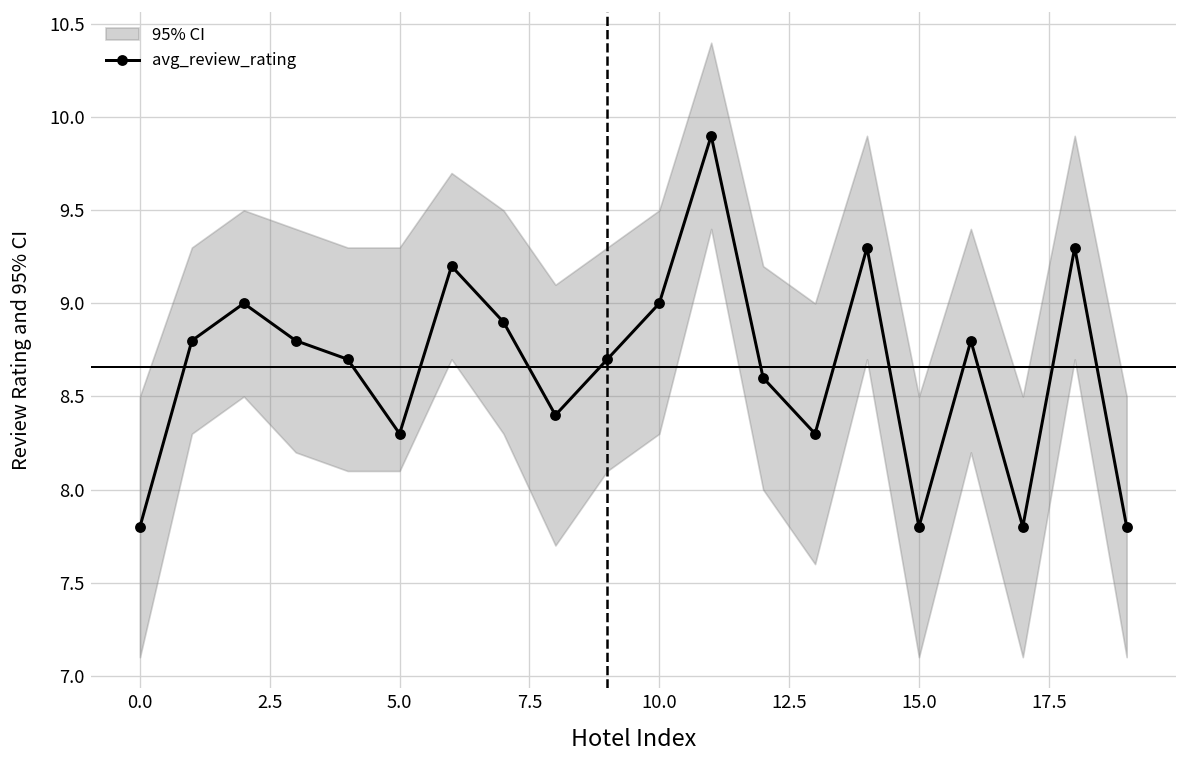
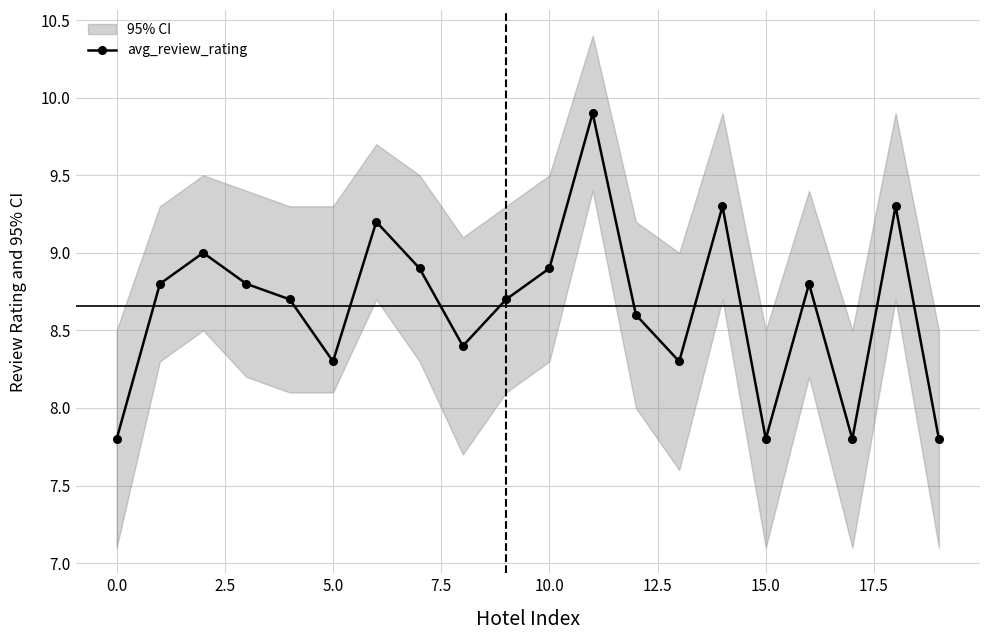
avg_review_rating, 10.0: 9.0 -> 8.9
